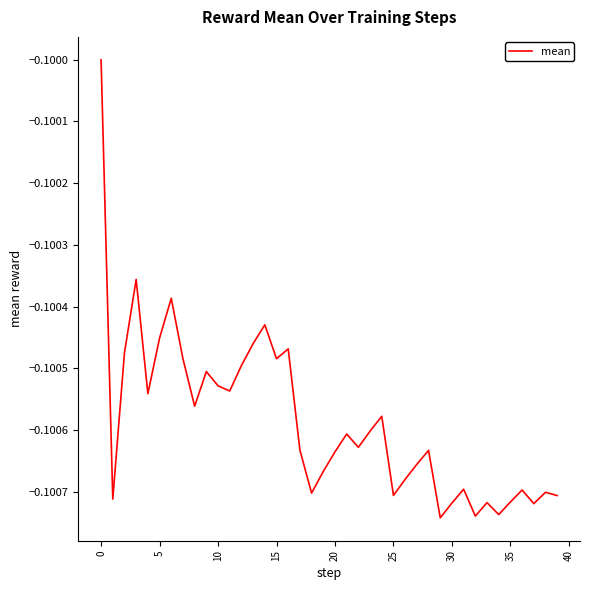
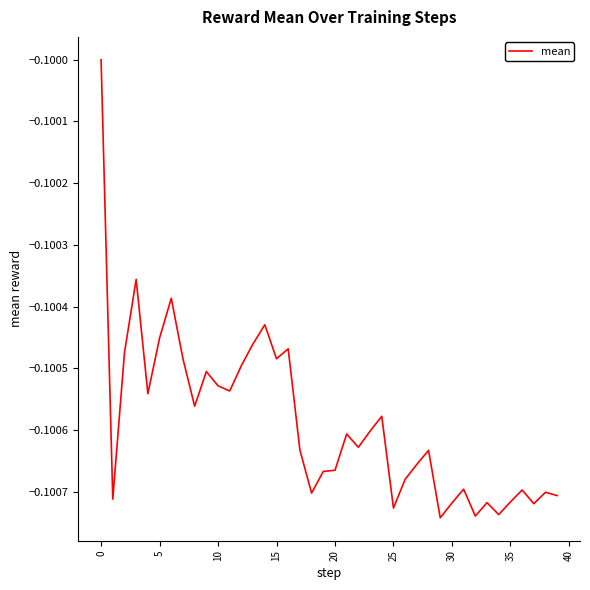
20: -0.10064 -> -0.10067
25: -0.10071 -> -0.10073
